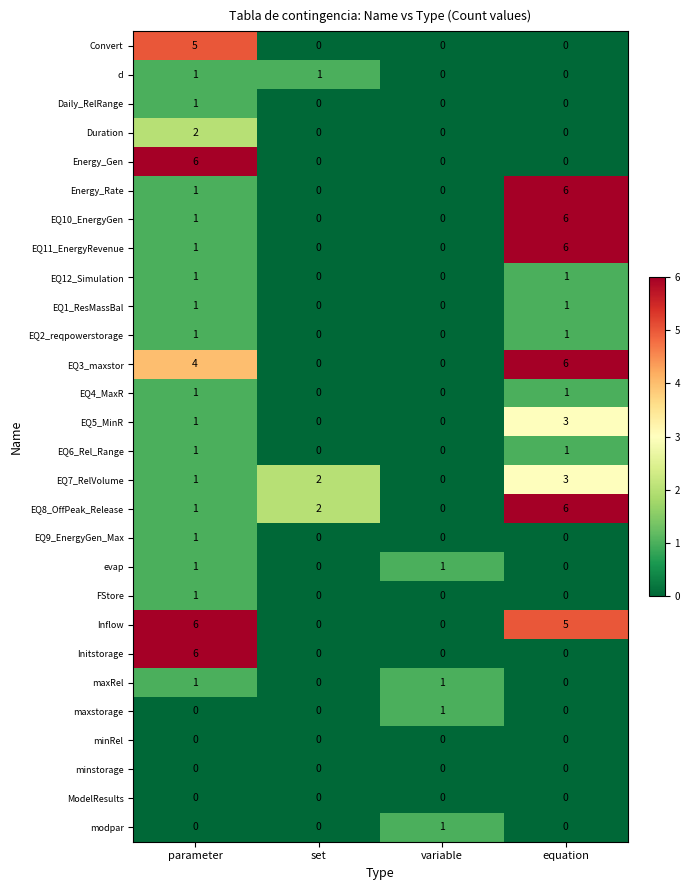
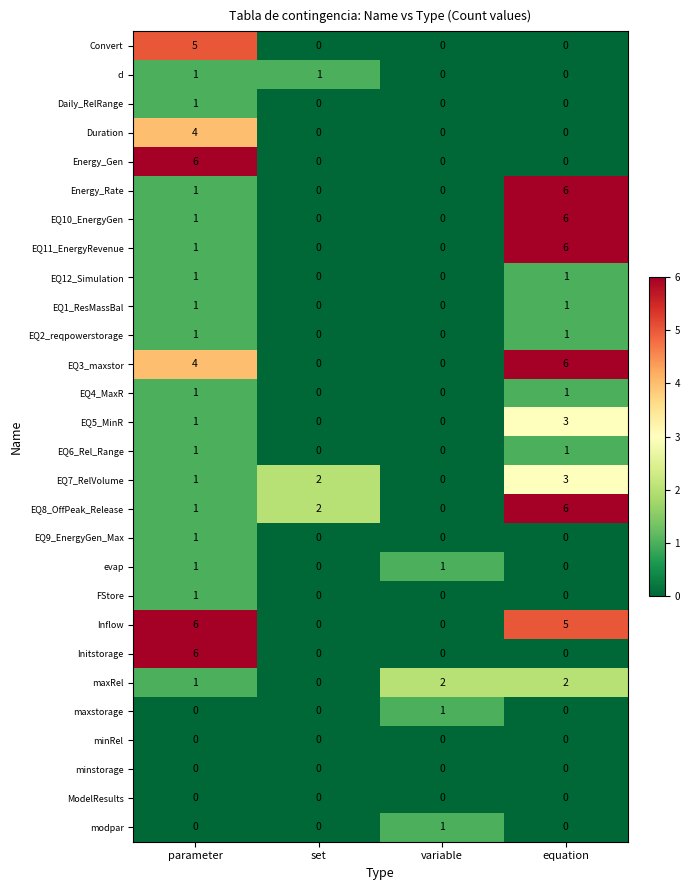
Duration, parameter: 2 -> 4
maxRel, variable: 1 -> 2
maxRel, equation: 0 -> 2
